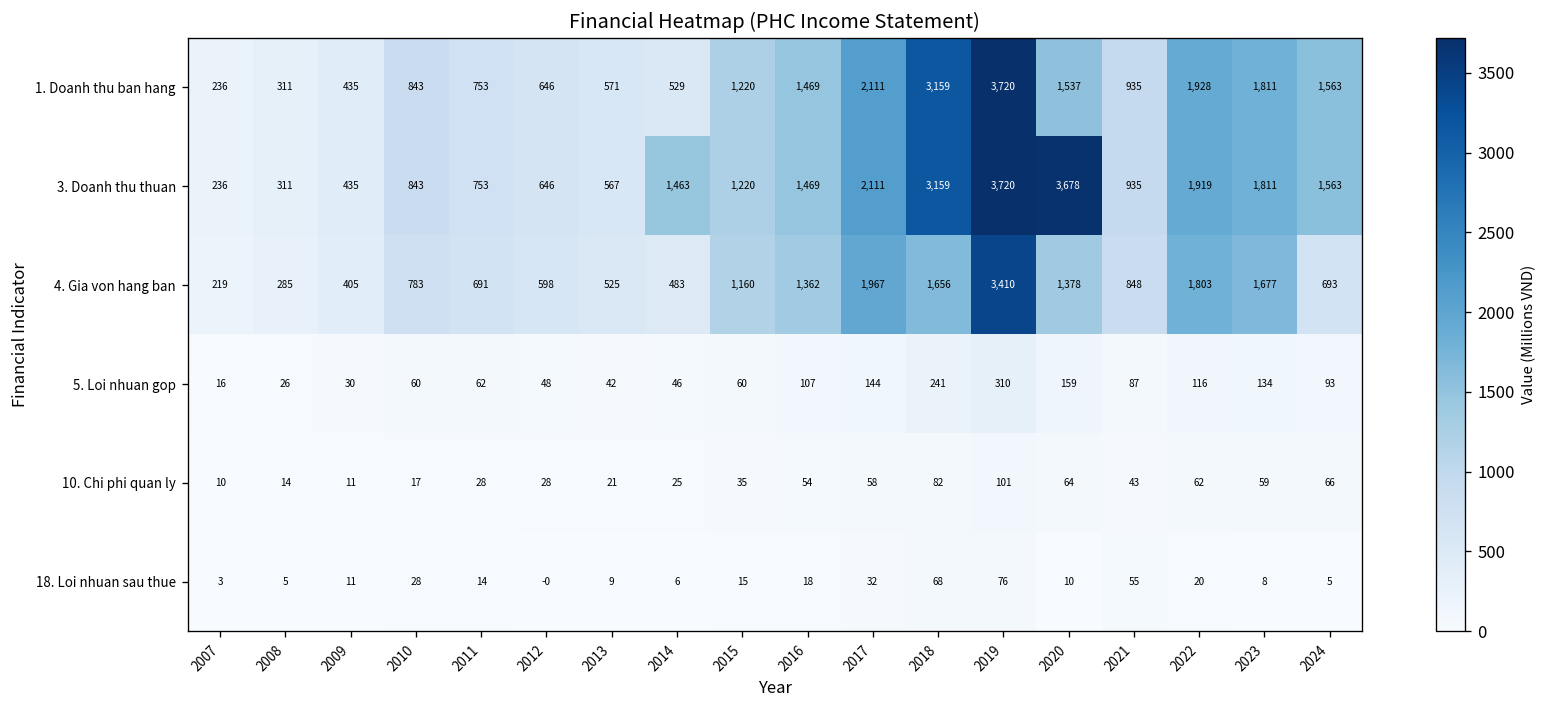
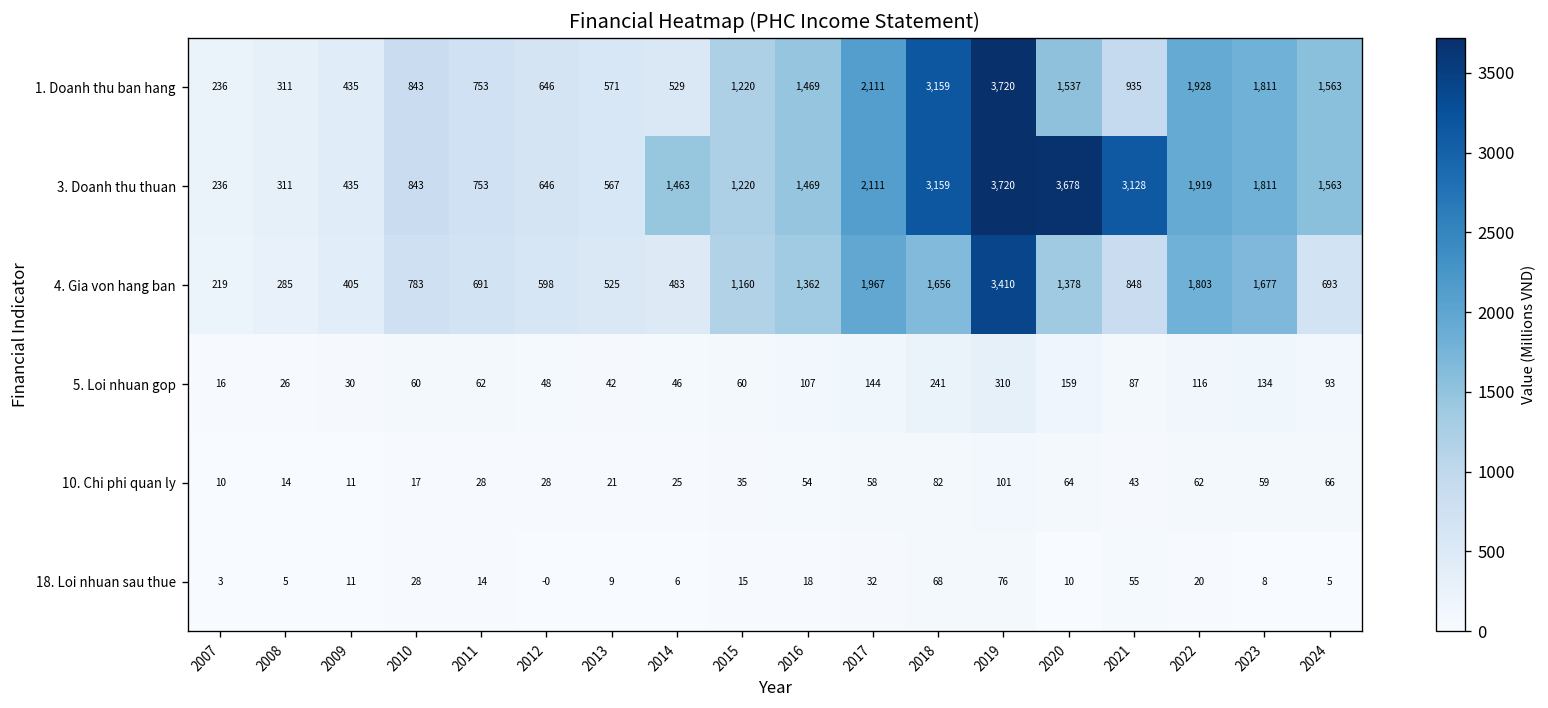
3. Doanh thu thuan, 2021: 935 -> 3,128
